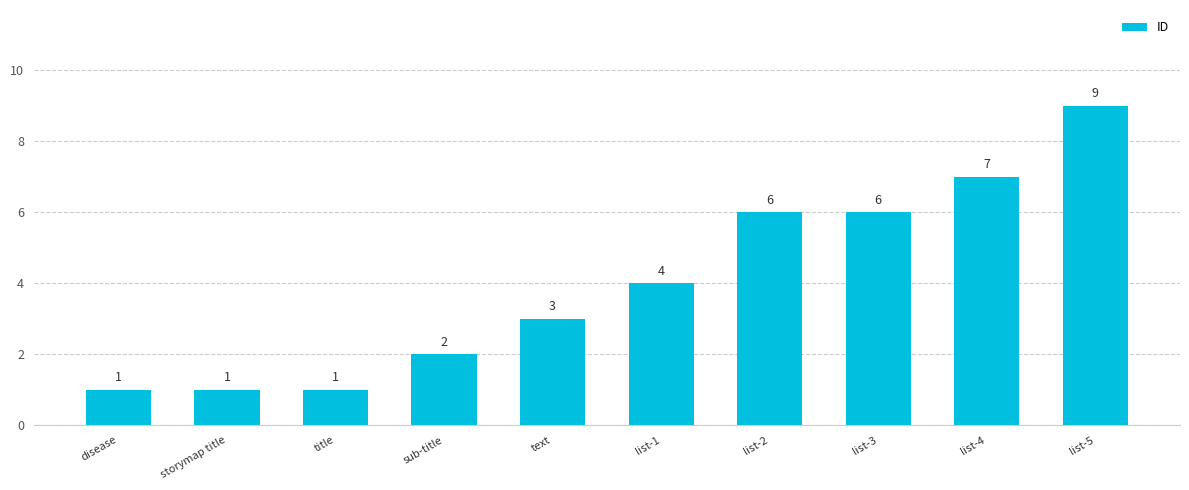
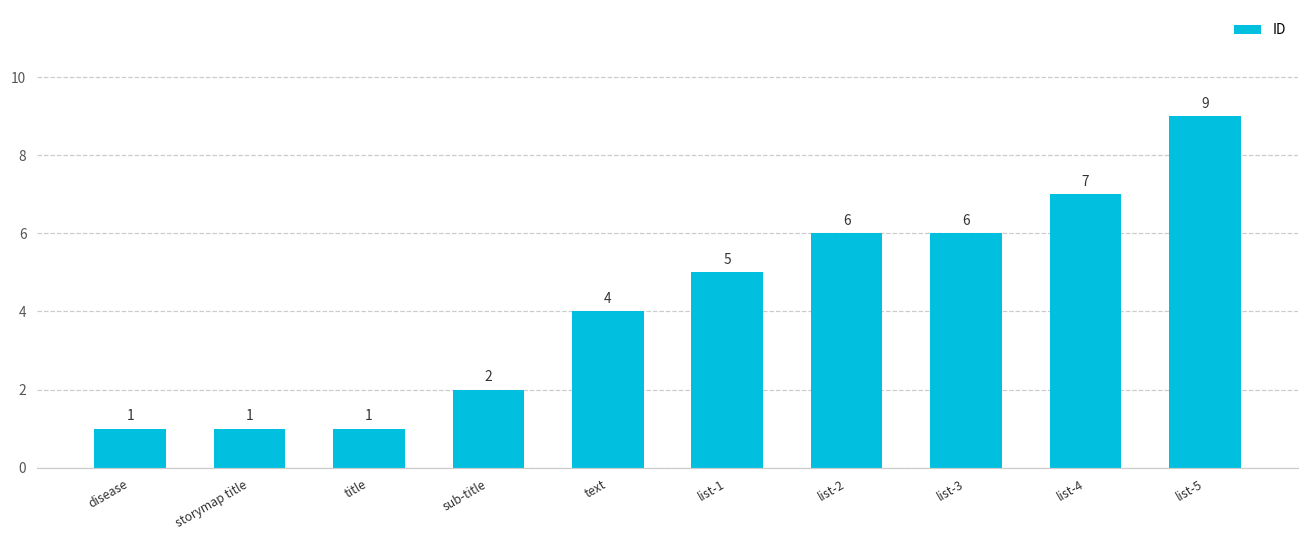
text: 3 -> 4
list-1: 4 -> 5
